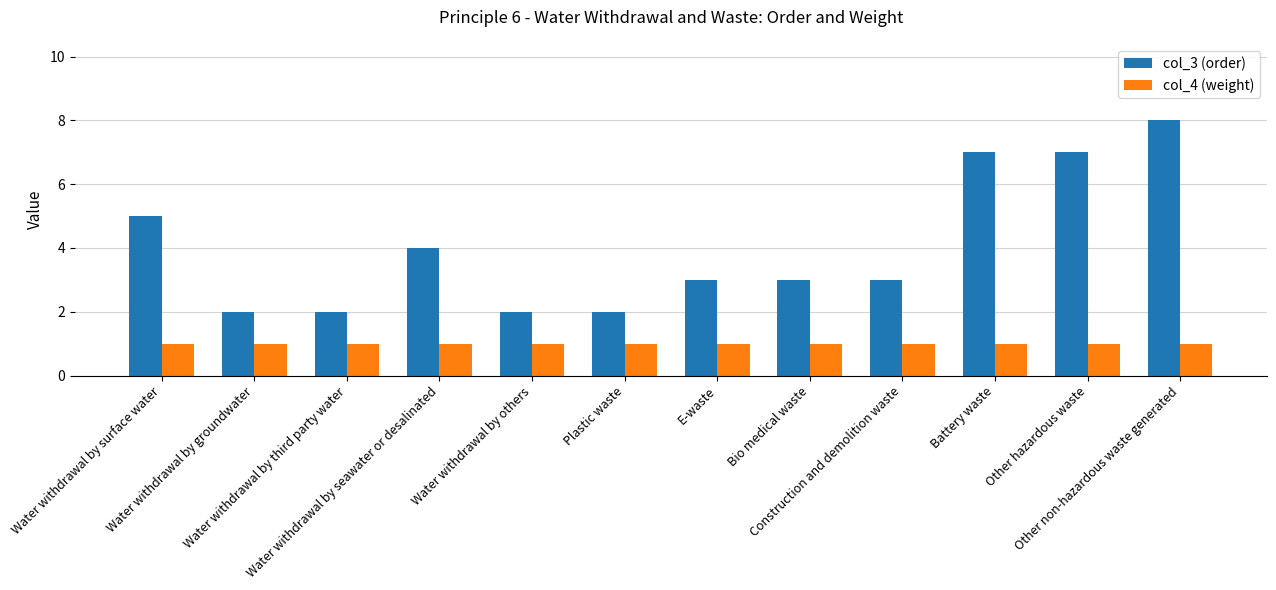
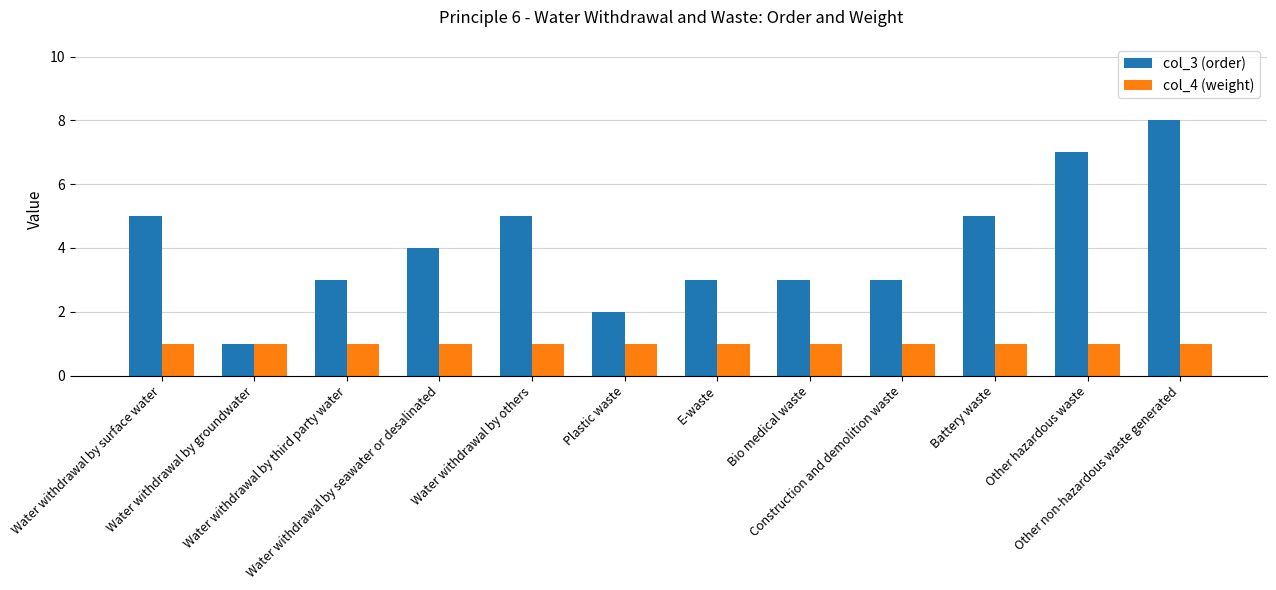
col_3 (order), Water withdrawal by groundwater: 2 -> 1
col_3 (order), Water withdrawal by third party water: 2 -> 3
col_3 (order), Water withdrawal by others: 2 -> 5
col_3 (order), Battery waste: 7 -> 5
